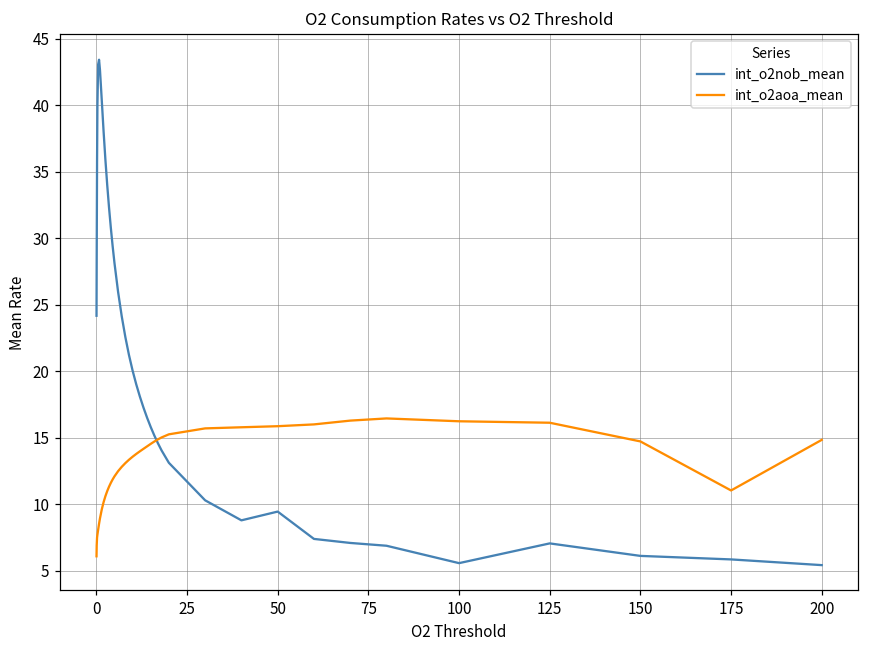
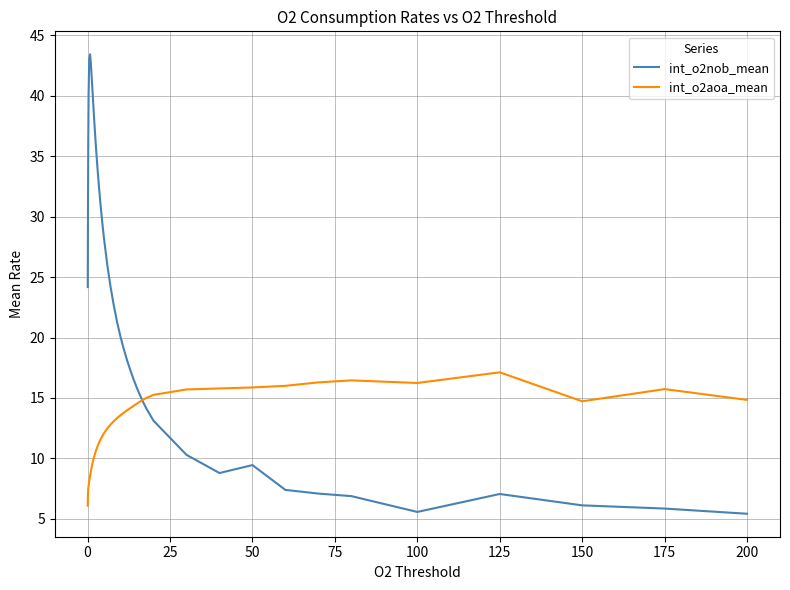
int_o2aoa_mean, 125: 16.1 -> 17.1
int_o2aoa_mean, 175: 11.0 -> 15.7
